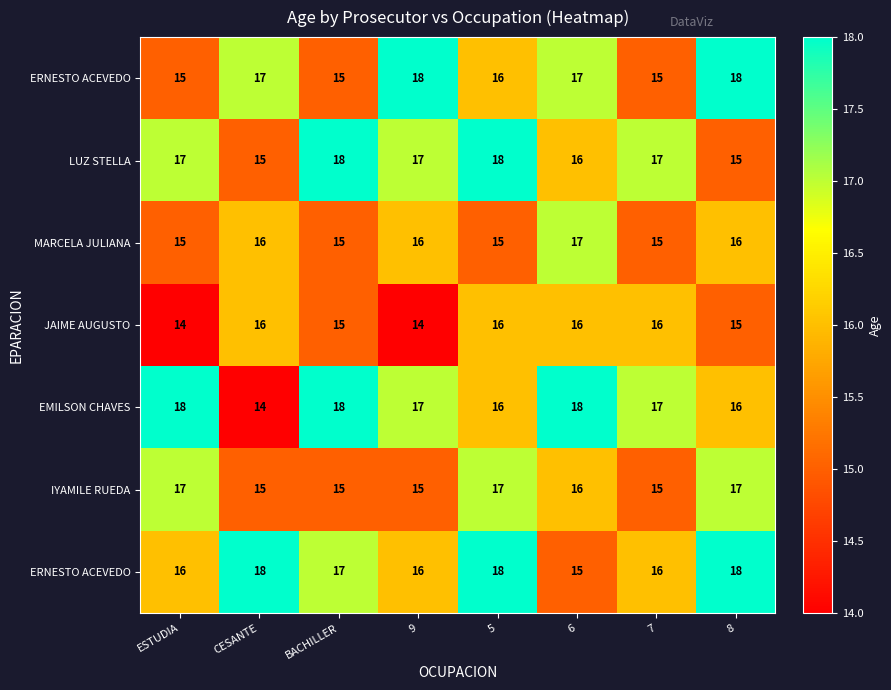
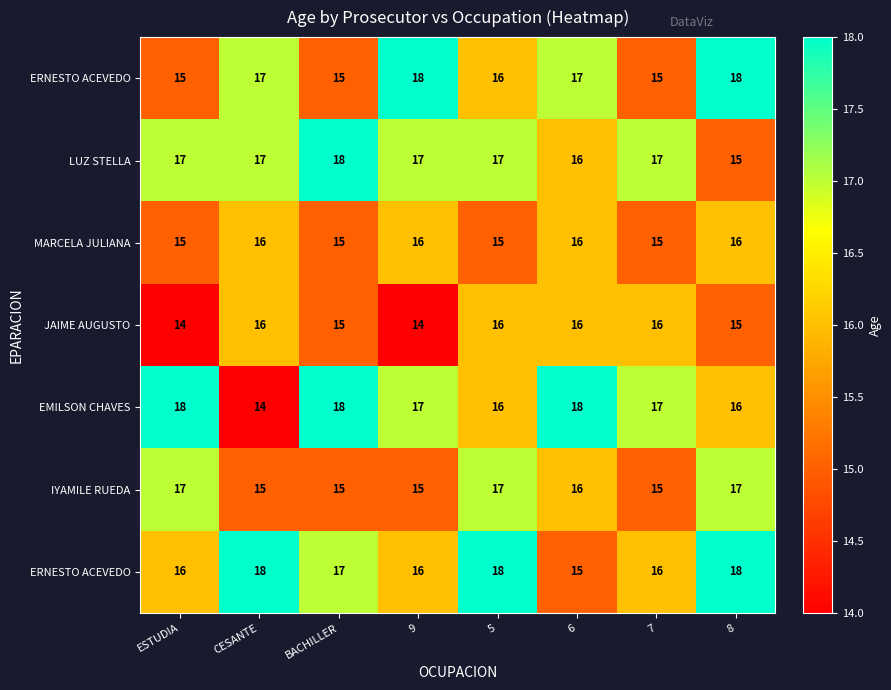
LUZ STELLA, CESANTE: 15 -> 17
LUZ STELLA, 5: 18 -> 17
MARCELA JULIANA, 6: 17 -> 16
